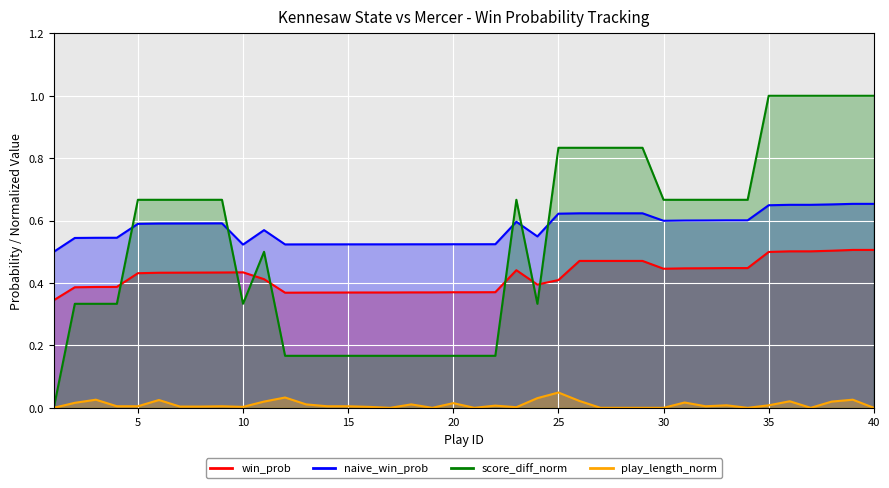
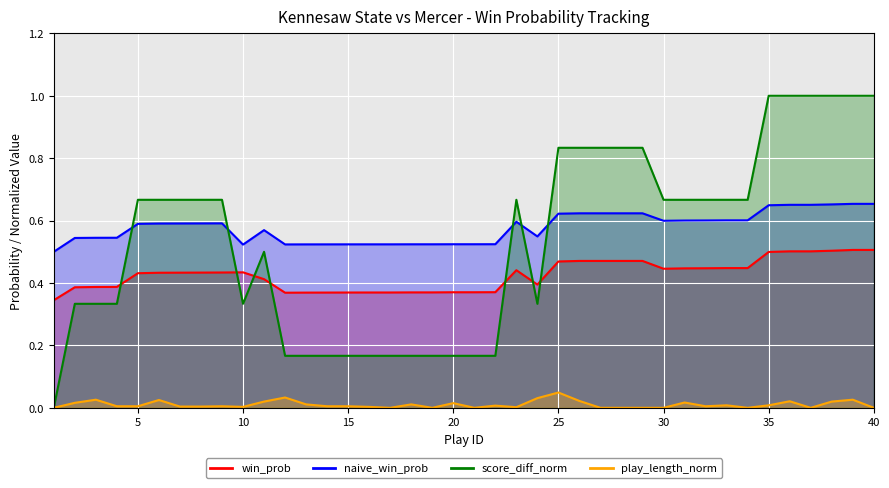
win_prob, 25: 0.41 -> 0.47
